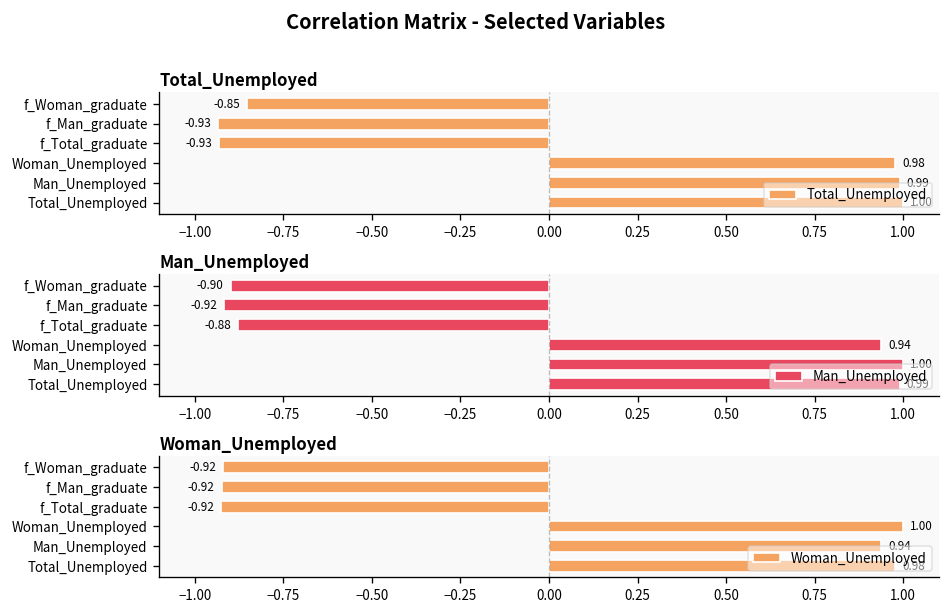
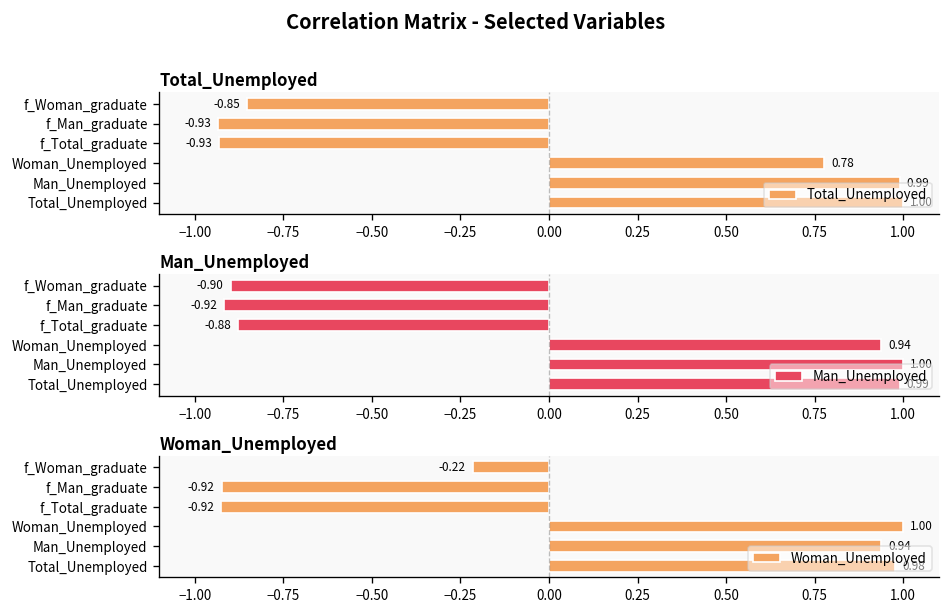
Total_Unemployed, Woman_Unemployed: 0.98 -> 0.78
Woman_Unemployed, f_Woman_graduate: -0.92 -> -0.22
